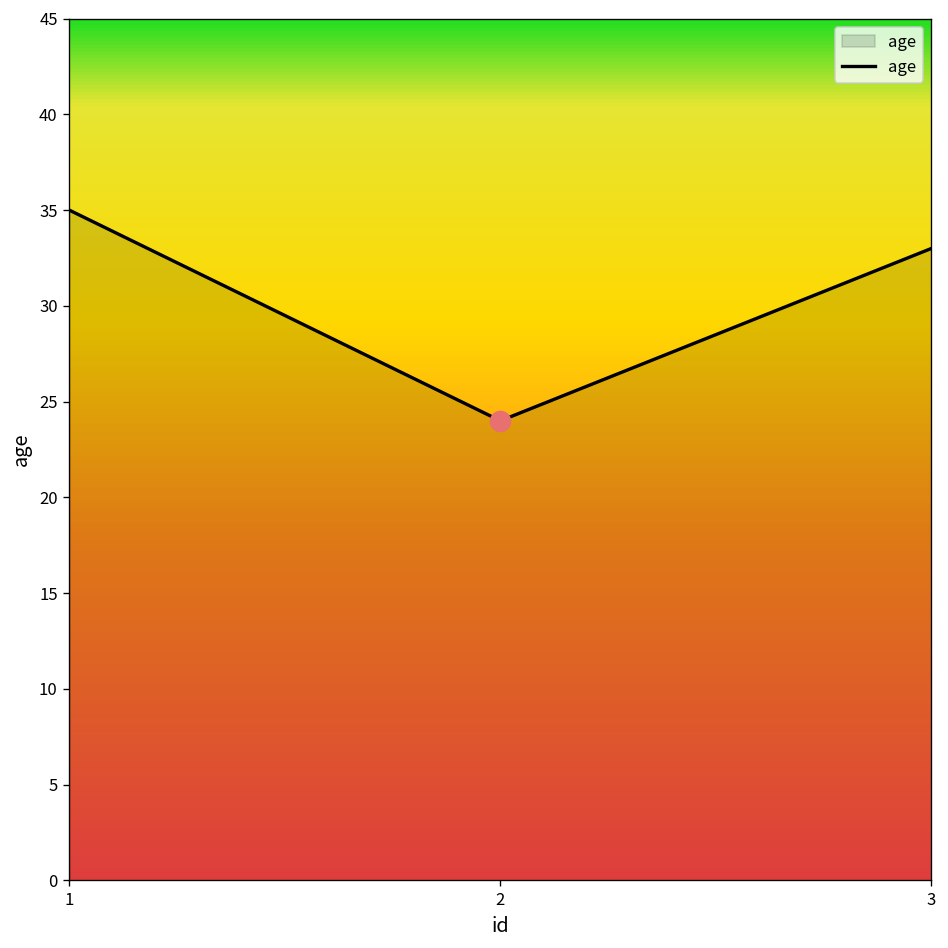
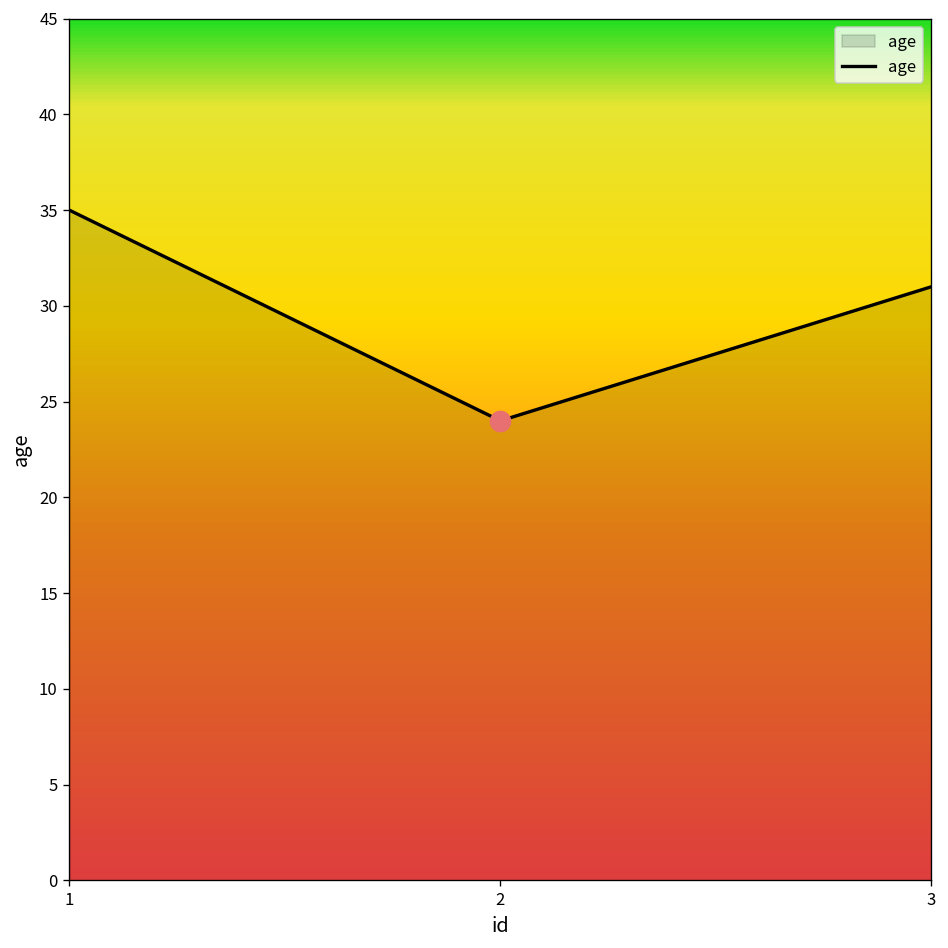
age, 3: 33 -> 31
